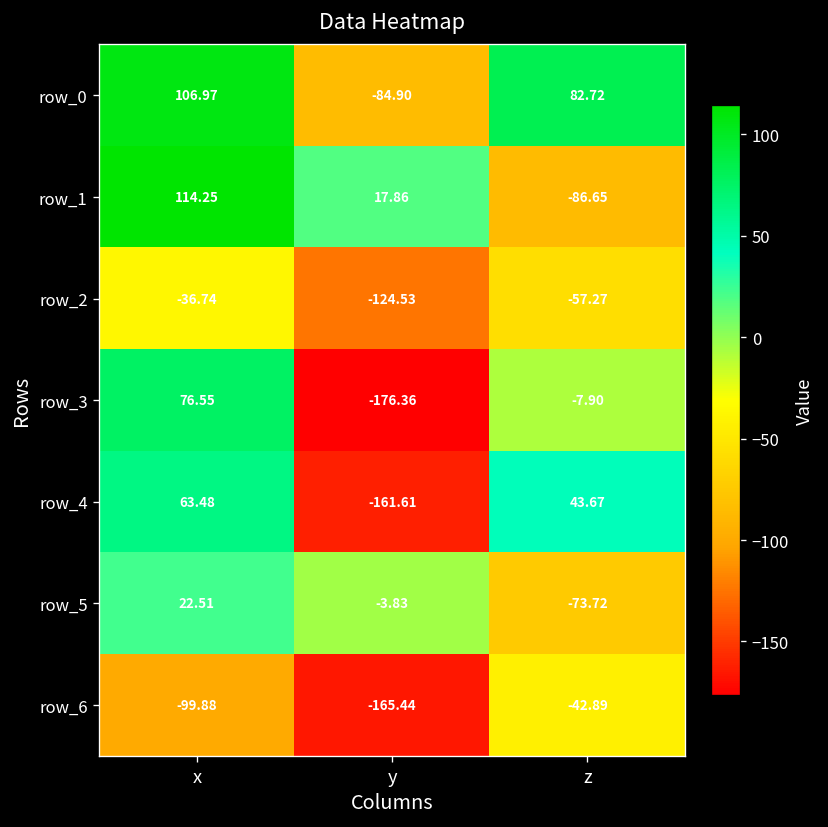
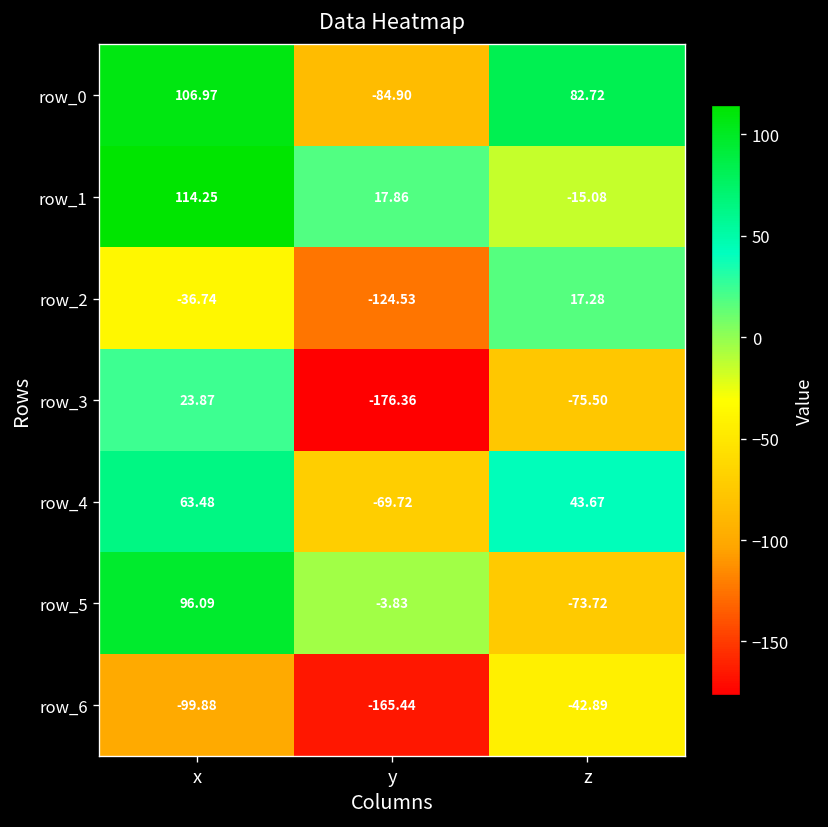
row_1, z: -86.65 -> -15.08
row_2, z: -57.27 -> 17.28
row_3, x: 76.55 -> 23.87
row_3, z: -7.90 -> -75.50
row_4, y: -161.61 -> -69.72
row_5, x: 22.51 -> 96.09
